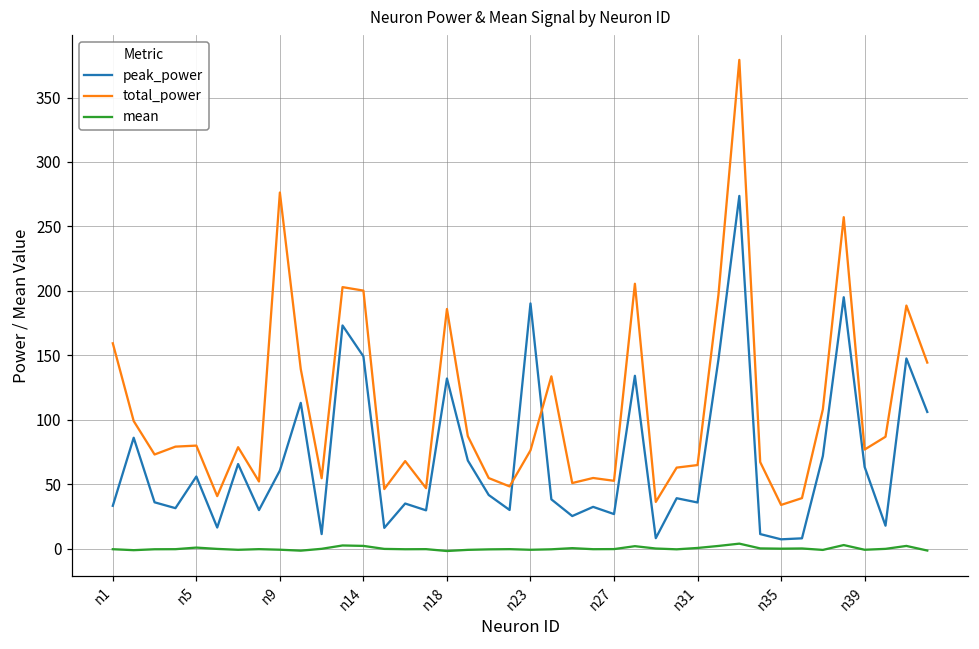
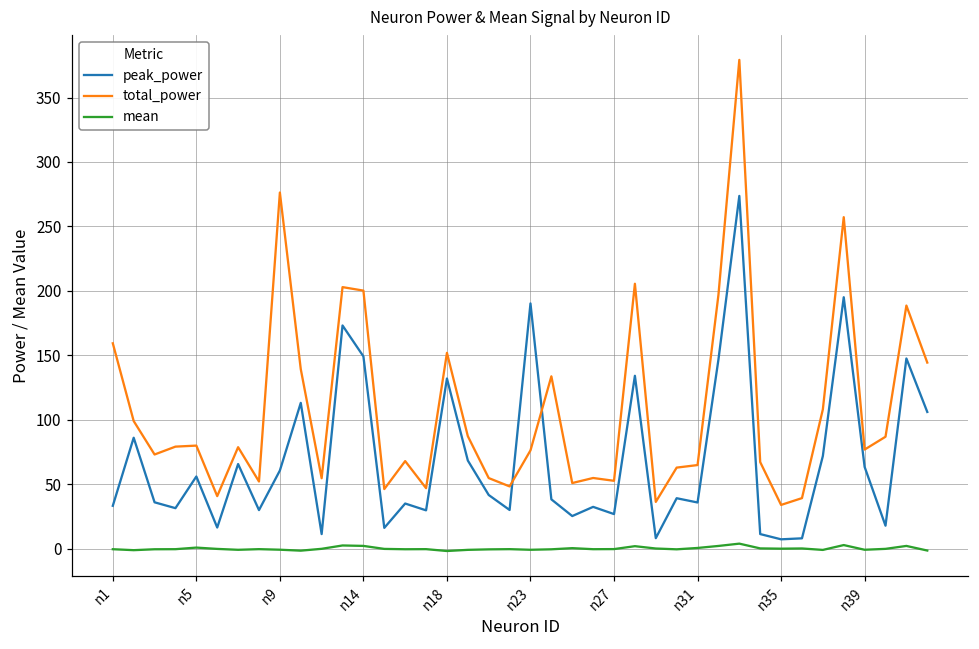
total_power, n18: 186 -> 152
